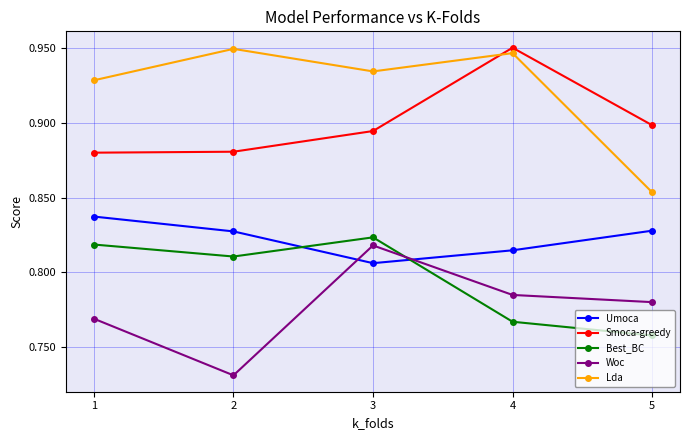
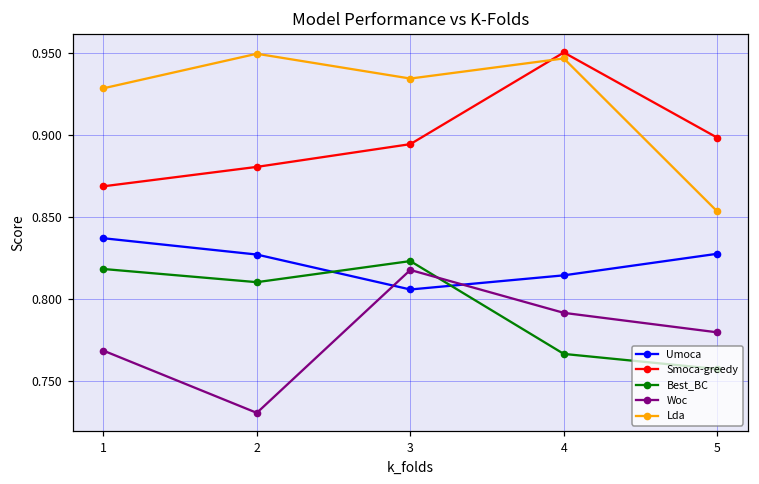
Smoca-greedy, 1: 0.880 -> 0.869
Woc, 4: 0.785 -> 0.792
